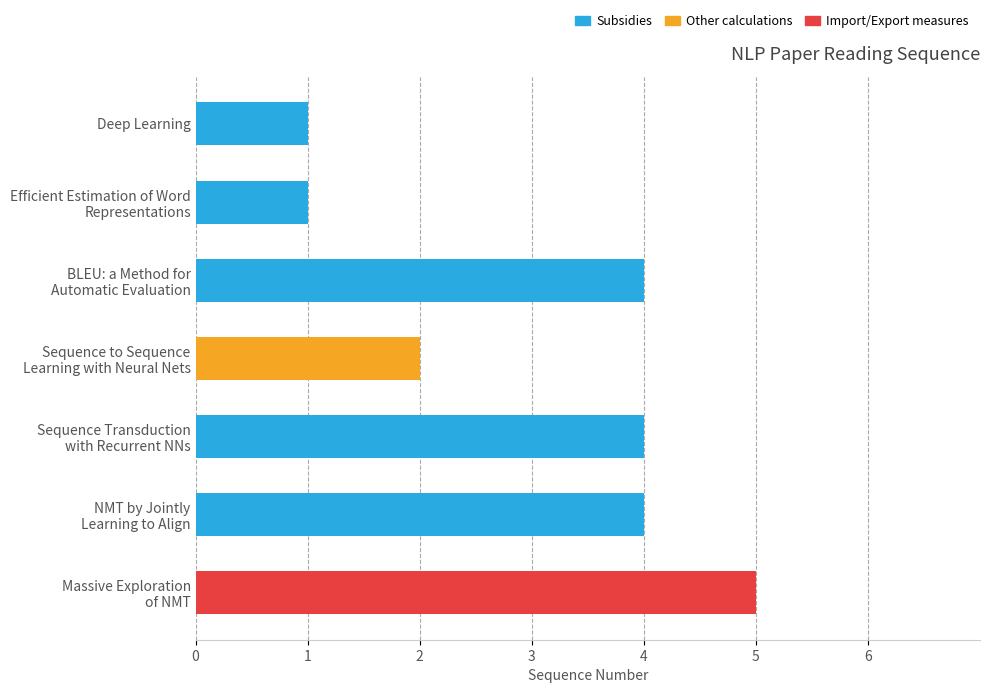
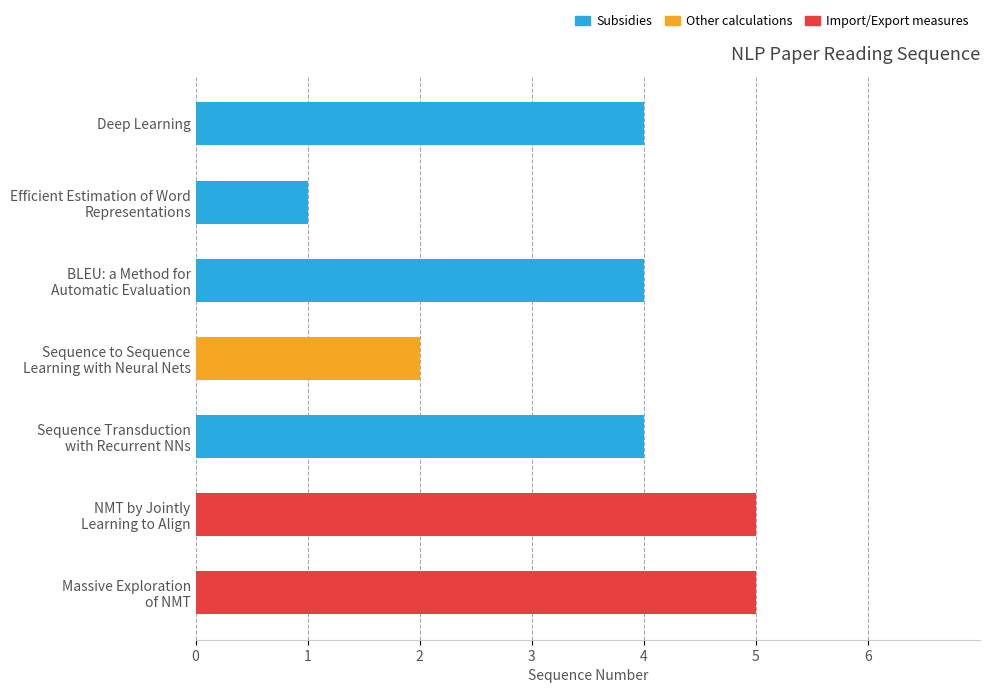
Deep Learning: 1 -> 4
NMT by Jointly Learning to Align: 4 -> 5
